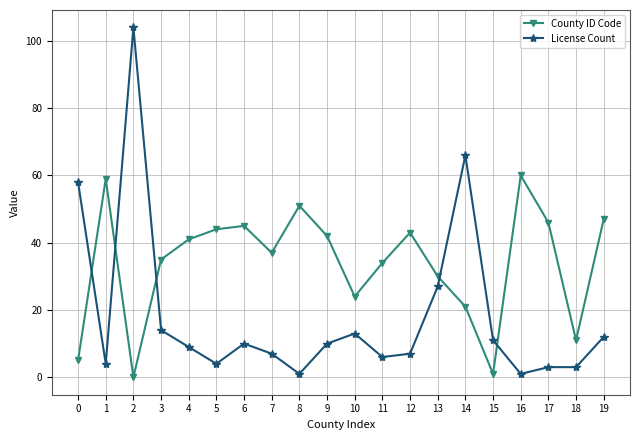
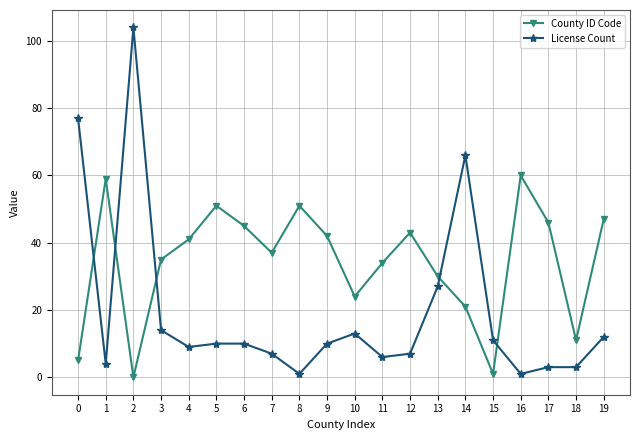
License Count, 0: 58 -> 77
County ID Code, 5: 44 -> 51
License Count, 5: 4 -> 10
